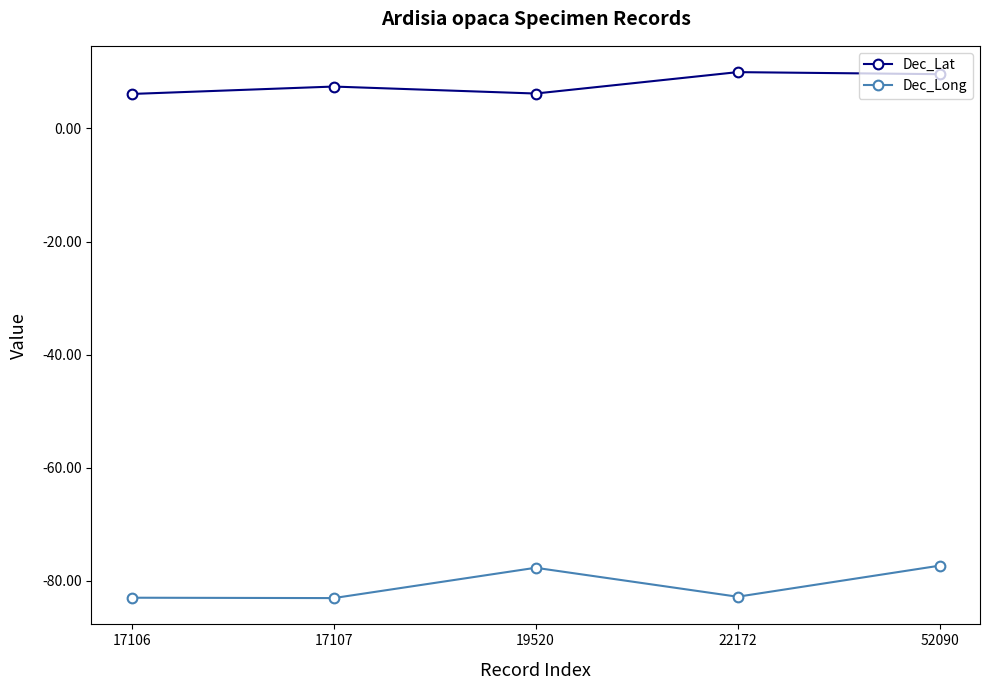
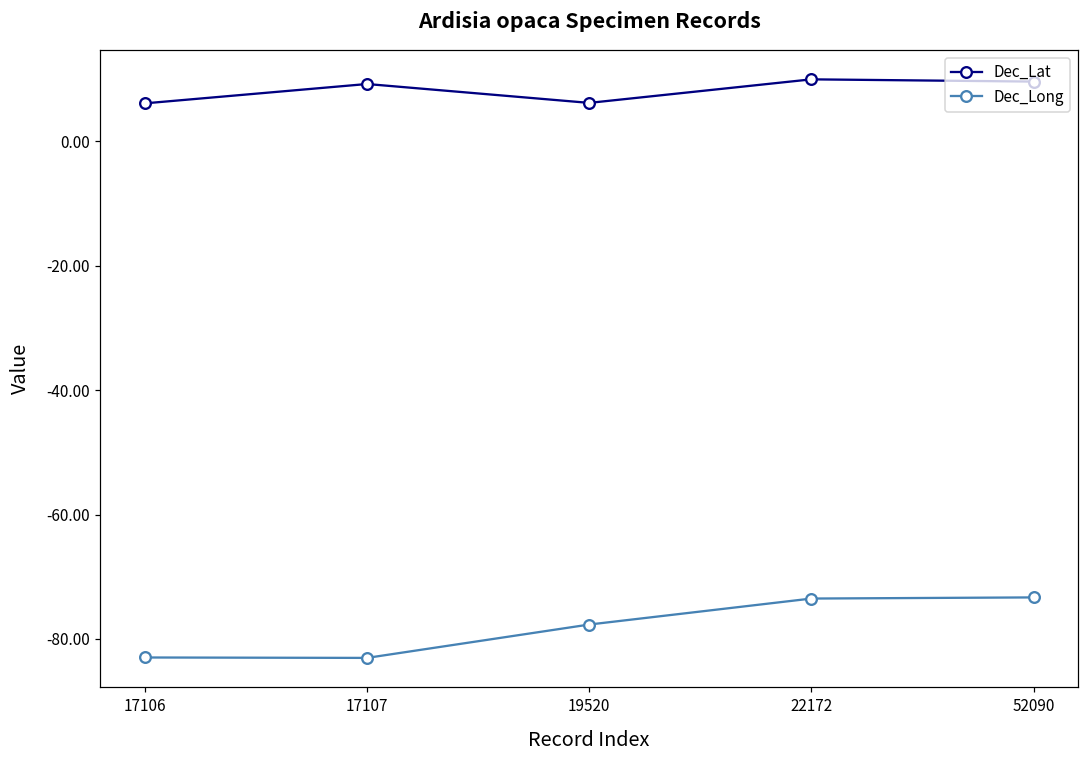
Dec_Lat, 17107: 7 -> 9
Dec_Long, 22172: -83 -> -74
Dec_Long, 52090: -77 -> -73
